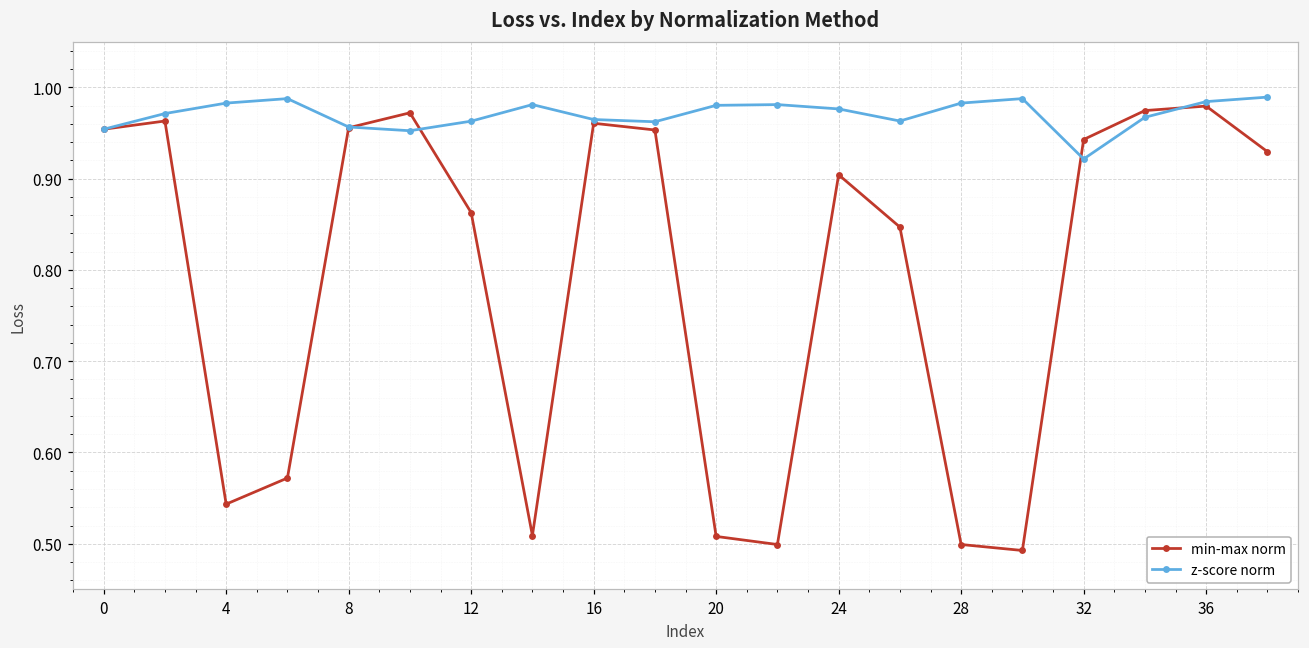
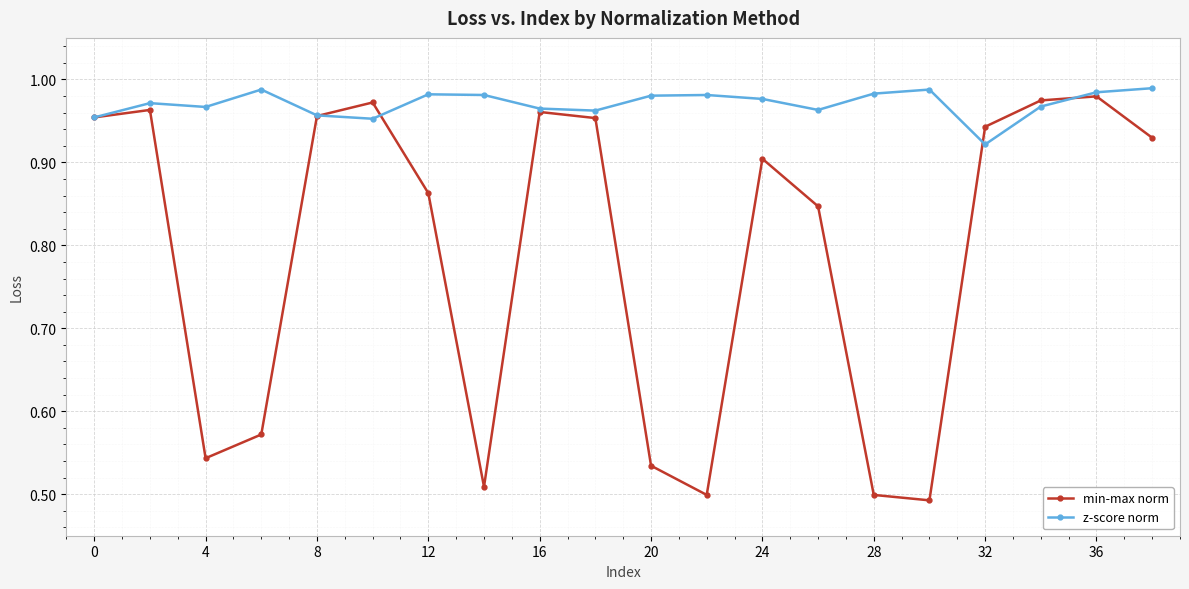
z-score norm, 4: 0.98 -> 0.97
z-score norm, 12: 0.96 -> 0.98
min-max norm, 20: 0.51 -> 0.53
